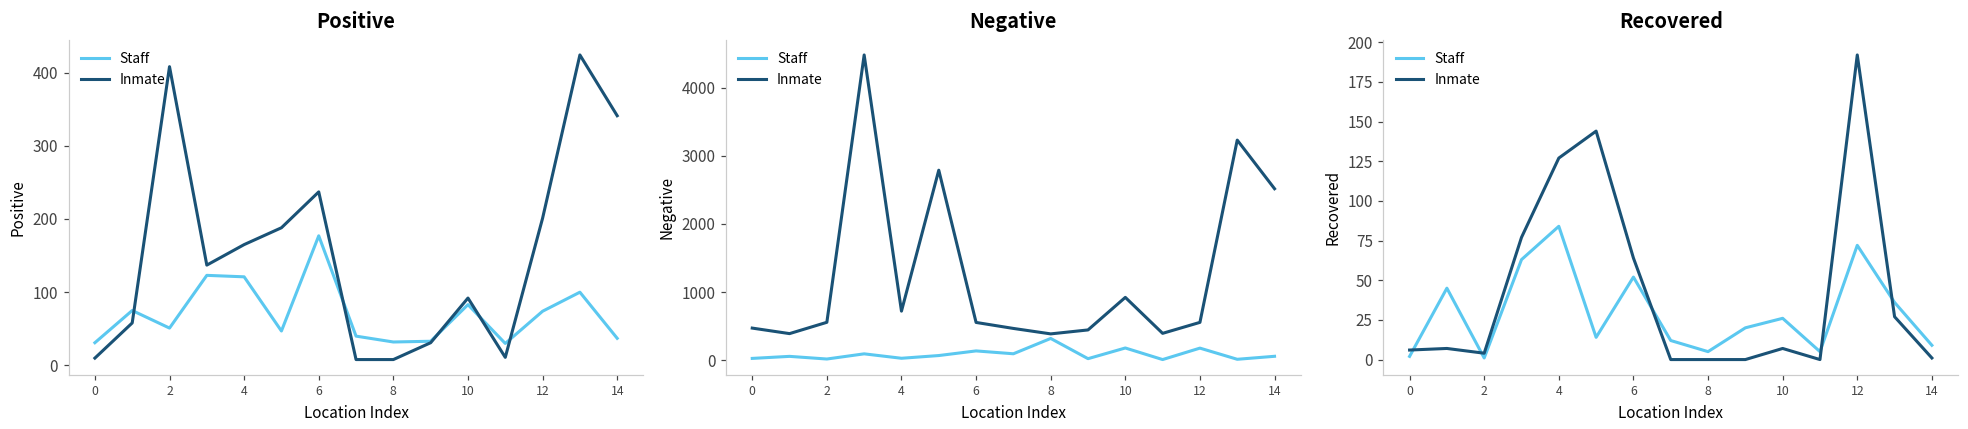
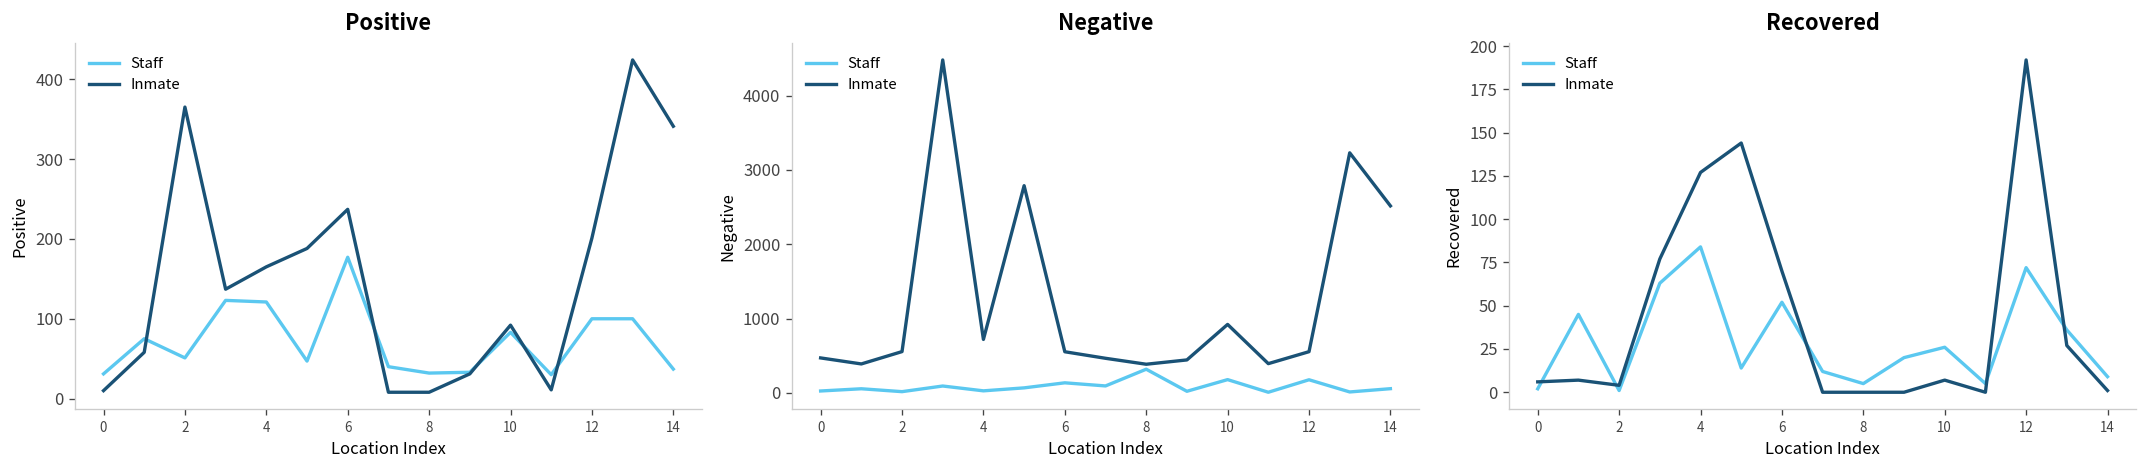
Positive, Inmate, 2: 410 -> 370
Positive, Staff, 12: 70 -> 100
Recovered, Inmate, 6: 64 -> 70
